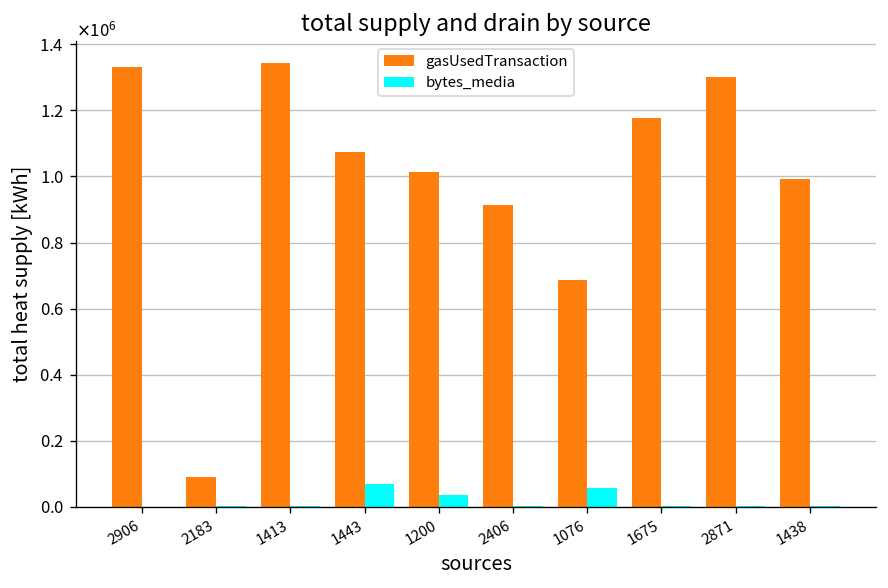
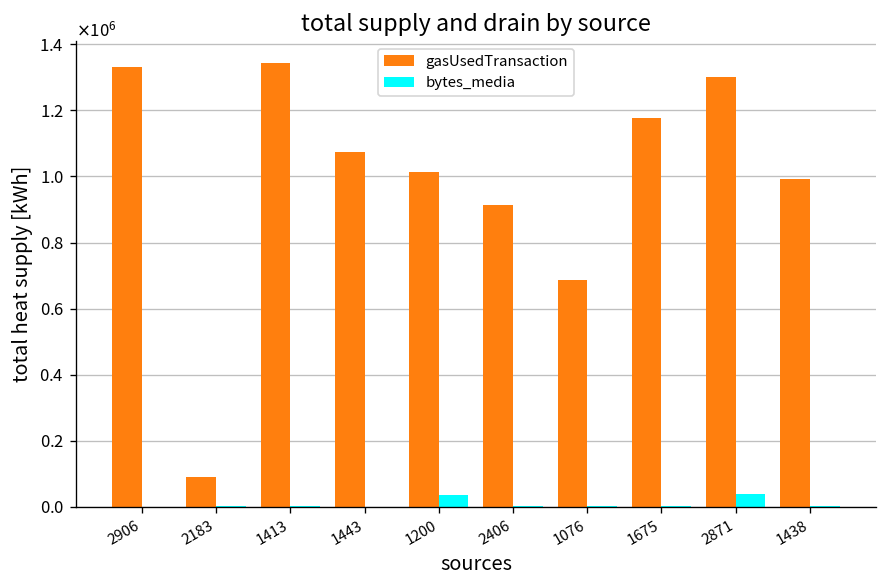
bytes_media, 1443: 70000 -> 0
bytes_media, 1076: 60000 -> 0
bytes_media, 2871: 0 -> 40000
